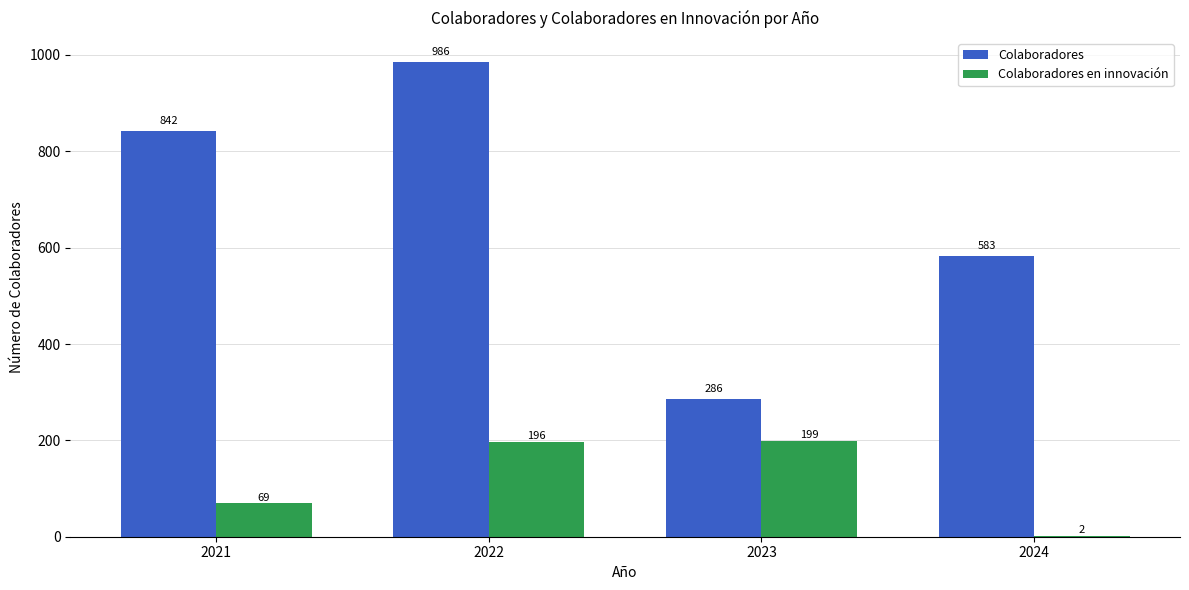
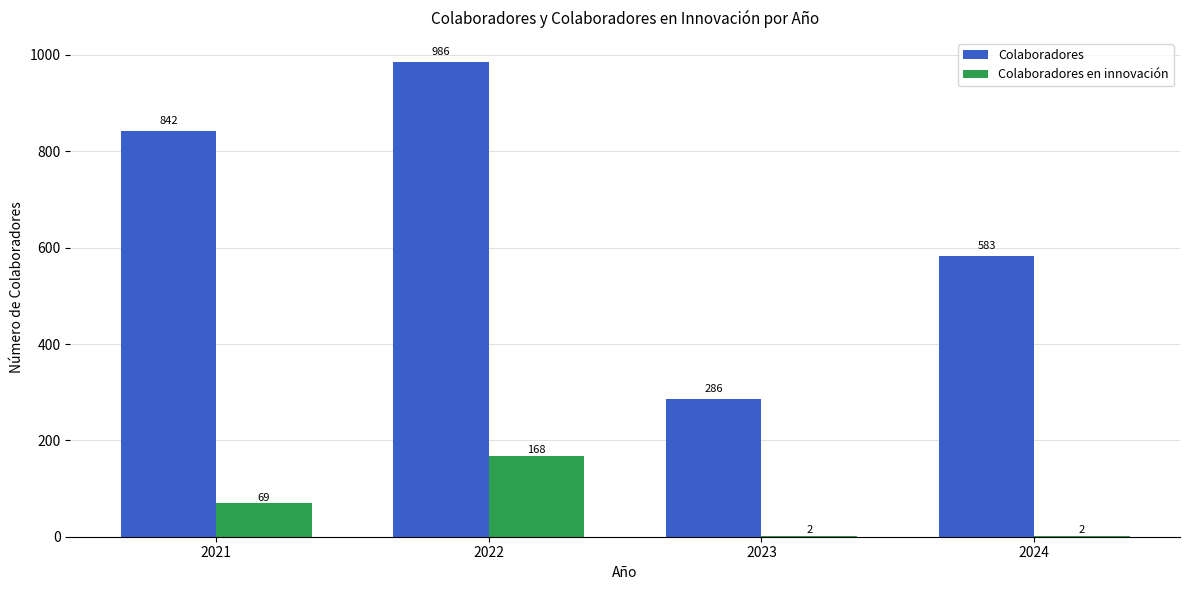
Colaboradores en innovación, 2022: 196 -> 168
Colaboradores en innovación, 2023: 199 -> 2
